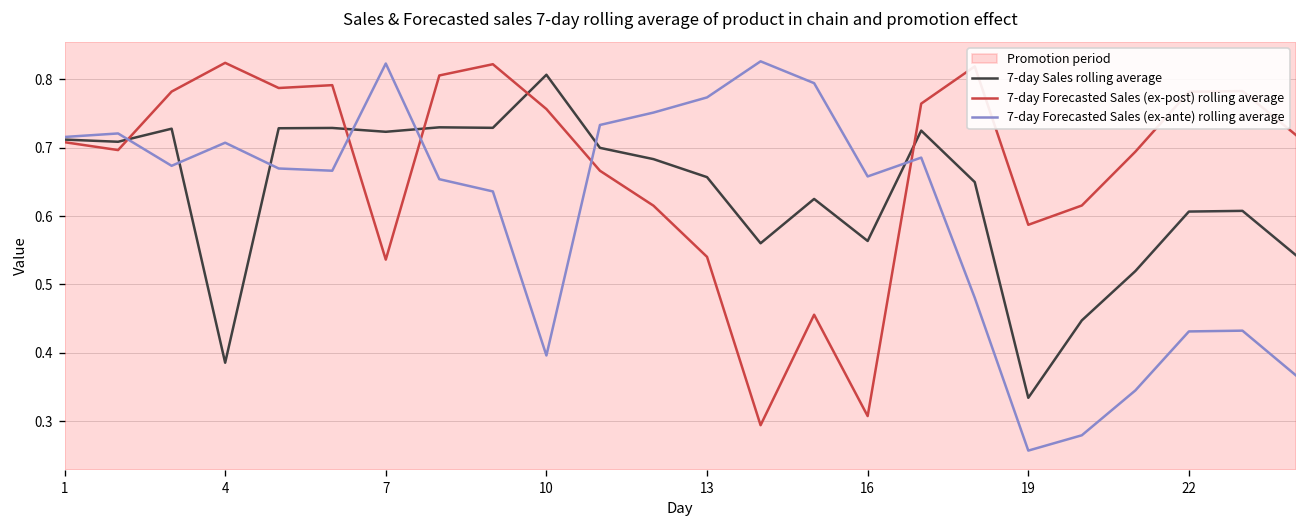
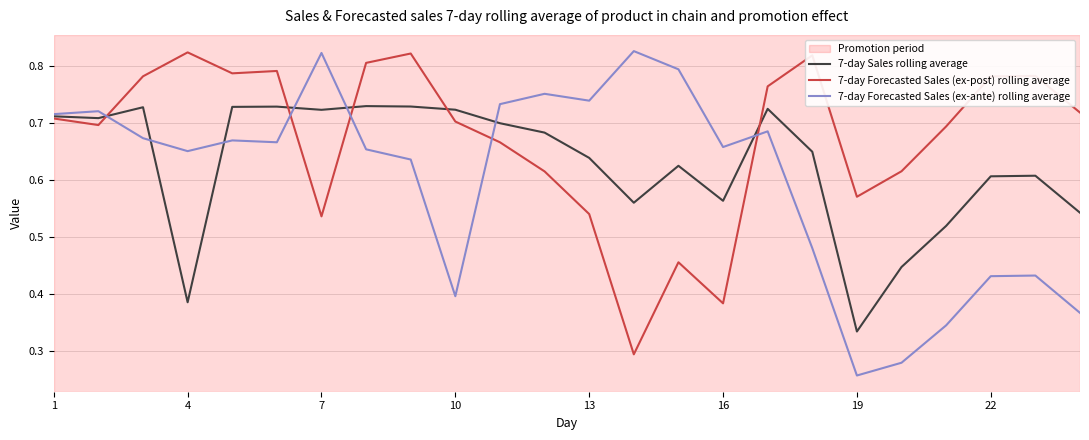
7-day Forecasted Sales (ex-ante) rolling average, 4: 0.71 -> 0.65
7-day Sales rolling average, 10: 0.81 -> 0.72
7-day Forecasted Sales (ex-post) rolling average, 10: 0.76 -> 0.70
7-day Sales rolling average, 13: 0.66 -> 0.64
7-day Forecasted Sales (ex-ante) rolling average, 13: 0.77 -> 0.74
7-day Forecasted Sales (ex-post) rolling average, 16: 0.31 -> 0.38
7-day Forecasted Sales (ex-post) rolling average, 19: 0.59 -> 0.57
